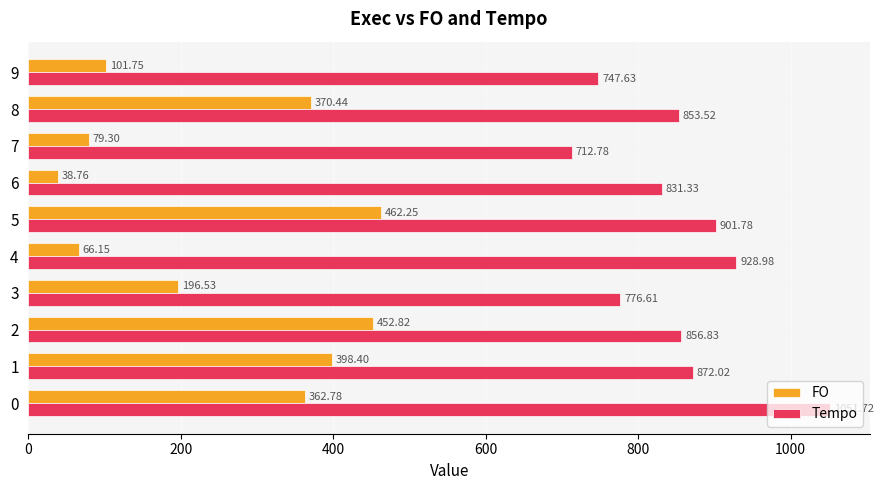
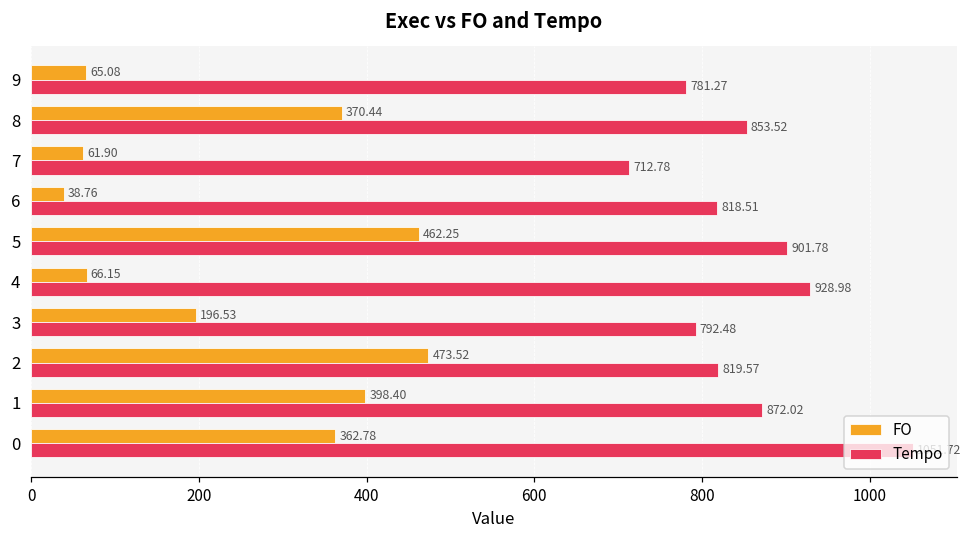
FO, 9: 101.75 -> 65.08
Tempo, 9: 747.63 -> 781.27
FO, 7: 79.30 -> 61.90
Tempo, 6: 831.33 -> 818.51
Tempo, 3: 776.61 -> 792.48
FO, 2: 452.82 -> 473.52
Tempo, 2: 856.83 -> 819.57
